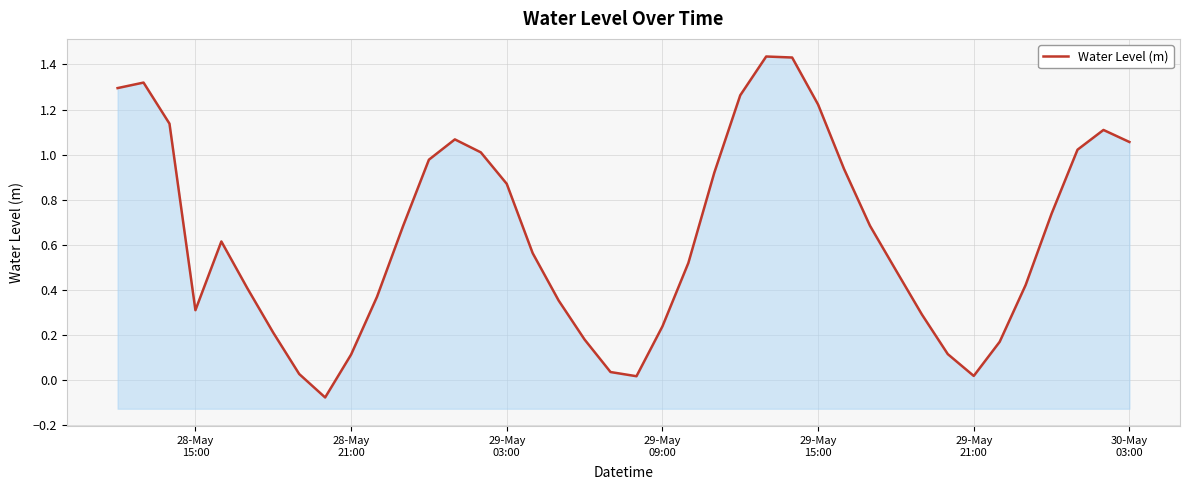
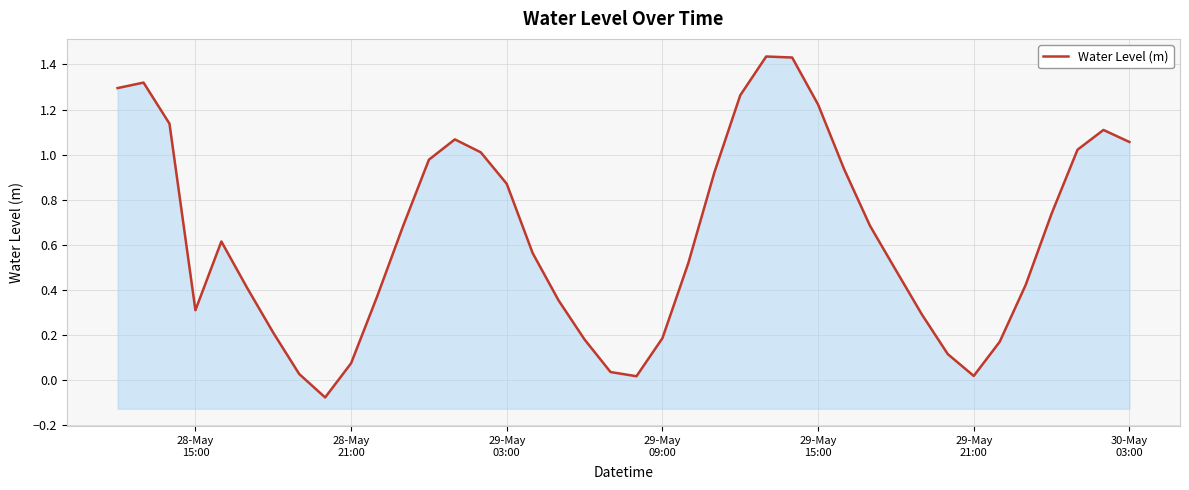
28-May 21:00: 0.11 -> 0.08
29-May 09:00: 0.24 -> 0.19
